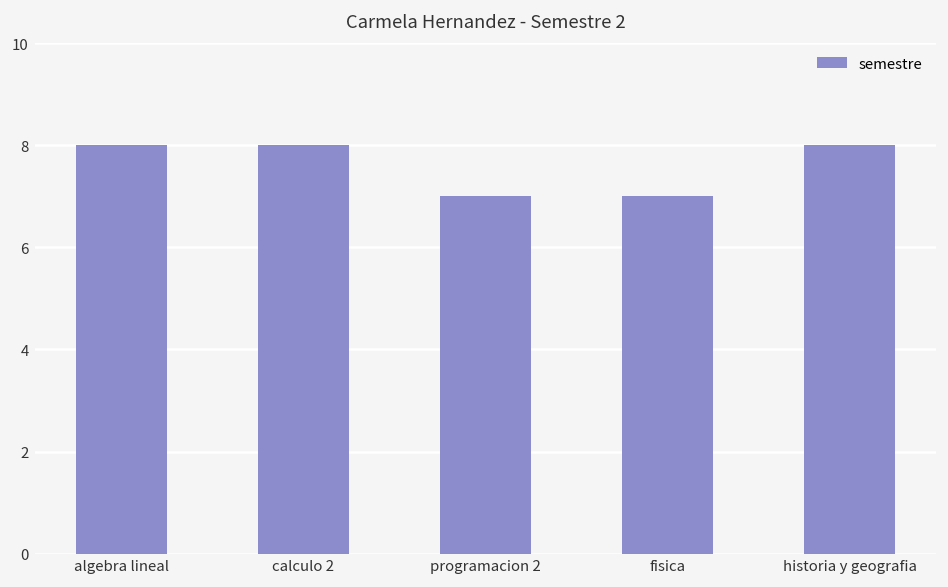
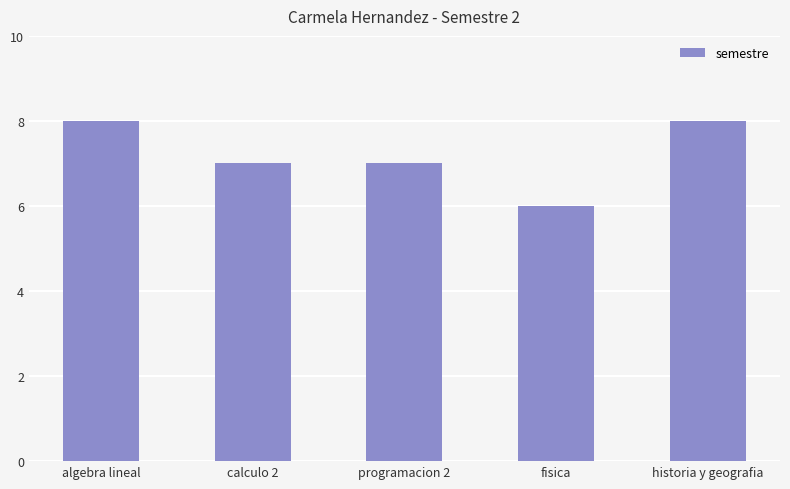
calculo 2: 8 -> 7
fisica: 7 -> 6
